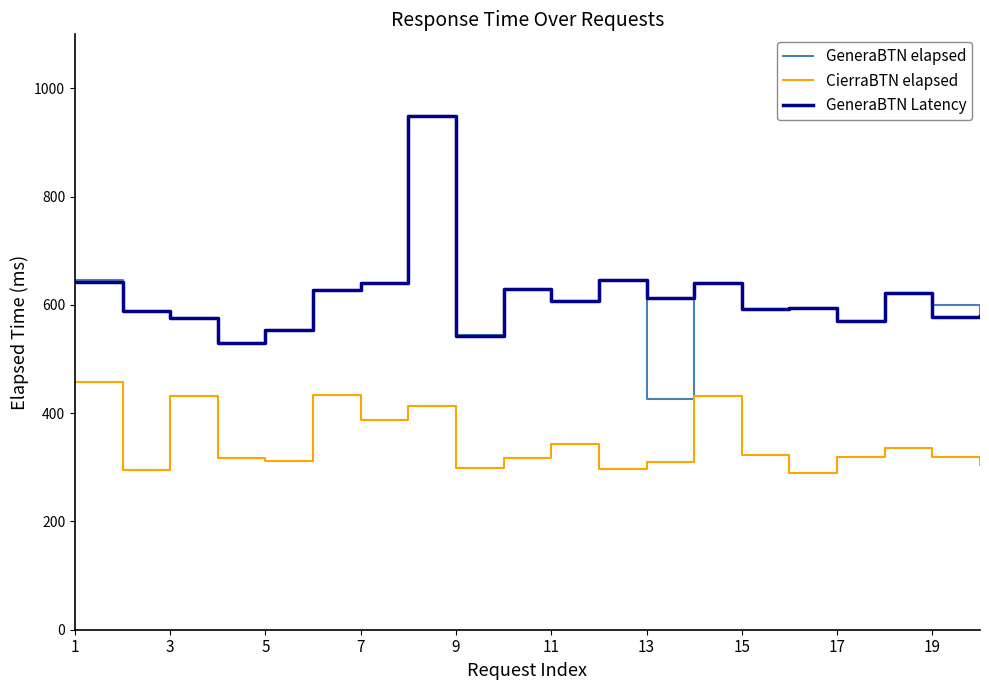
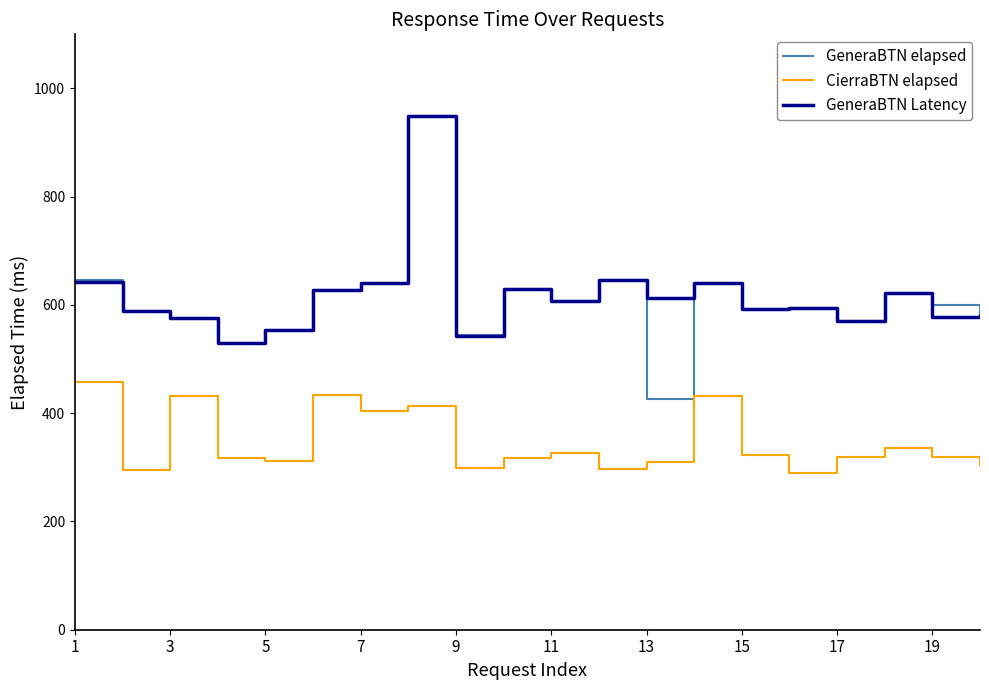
CierraBTN elapsed, 7: 390 -> 400
CierraBTN elapsed, 11: 340 -> 330
